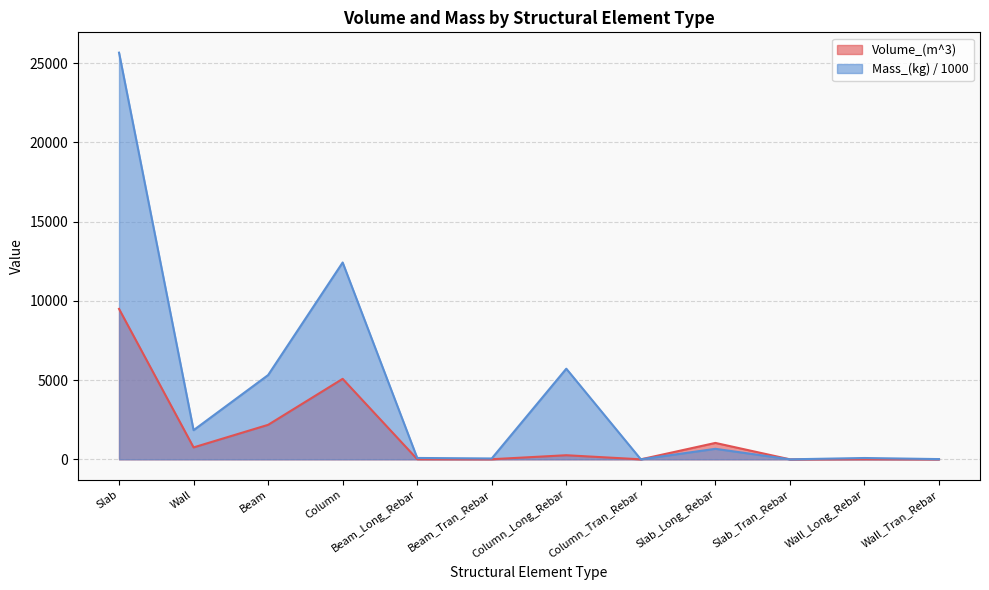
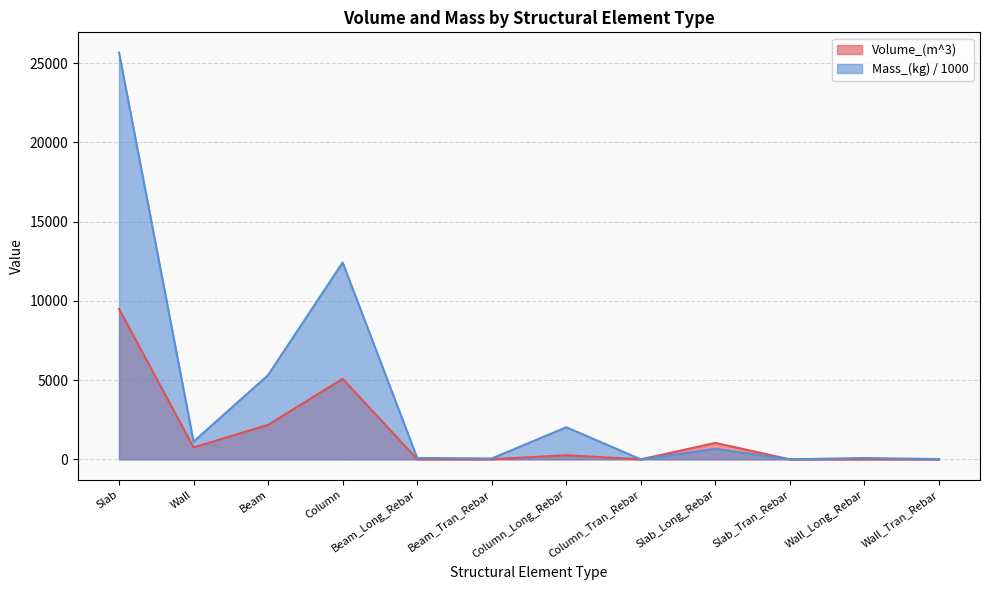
Mass_(kg) / 1000, Wall: 1800 -> 1100
Mass_(kg) / 1000, Column_Long_Rebar: 5700 -> 2000
